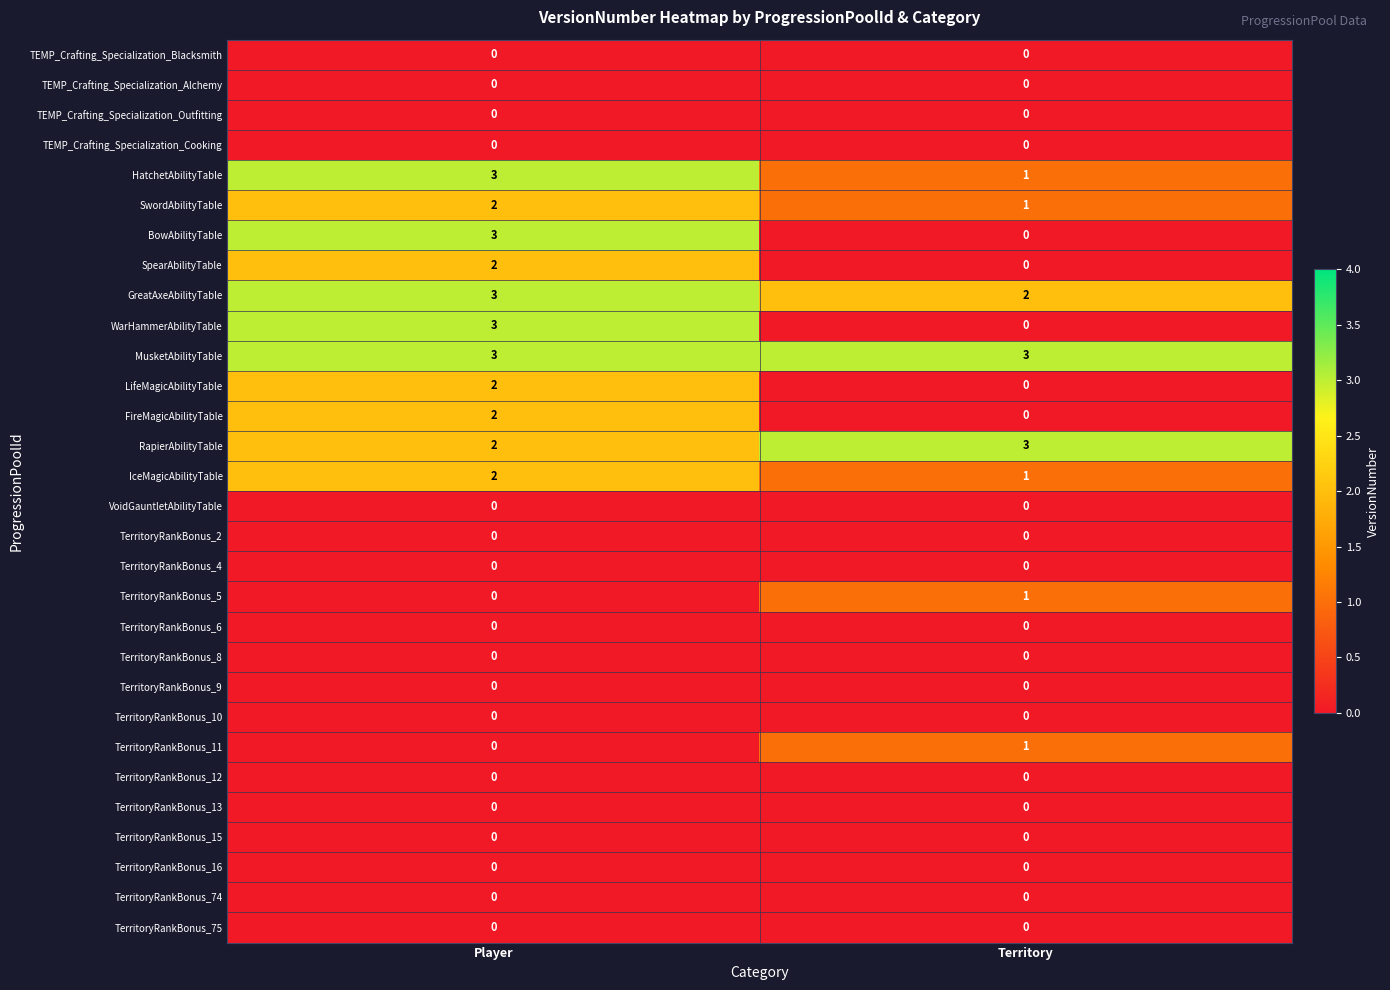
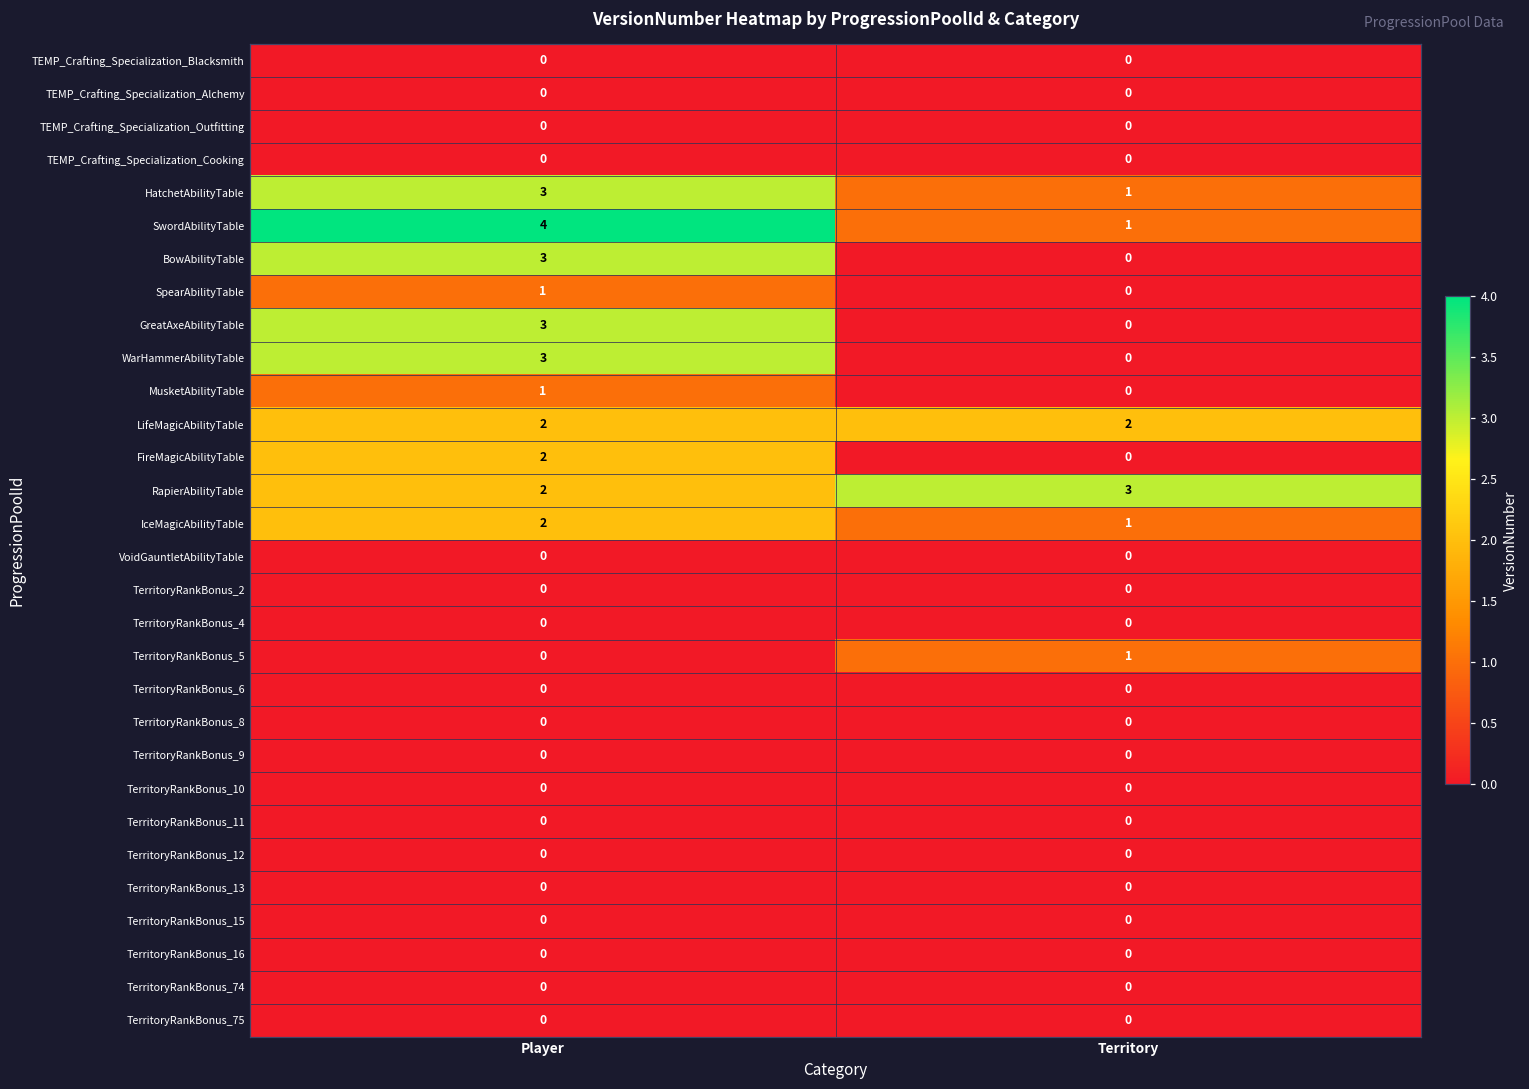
SwordAbilityTable, Player: 2 -> 4
SpearAbilityTable, Player: 2 -> 1
GreatAxeAbilityTable, Territory: 2 -> 0
MusketAbilityTable, Player: 3 -> 1
MusketAbilityTable, Territory: 3 -> 0
LifeMagicAbilityTable, Territory: 0 -> 2
TerritoryRankBonus_11, Territory: 1 -> 0
